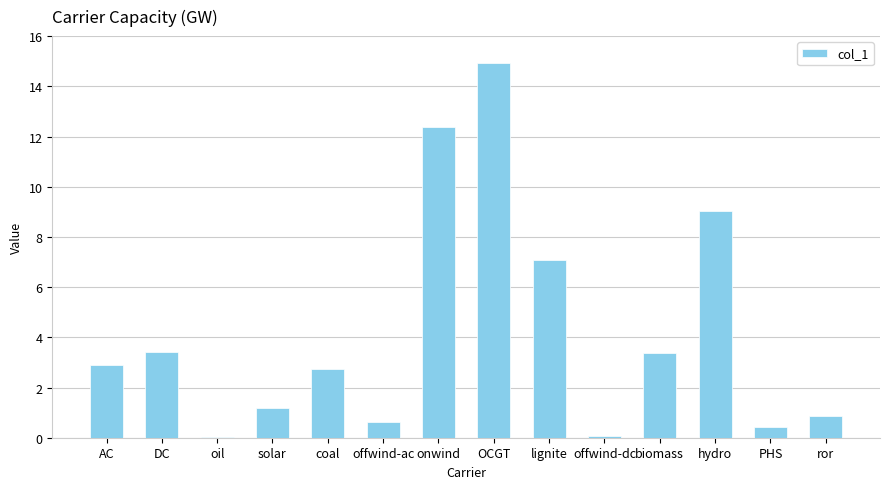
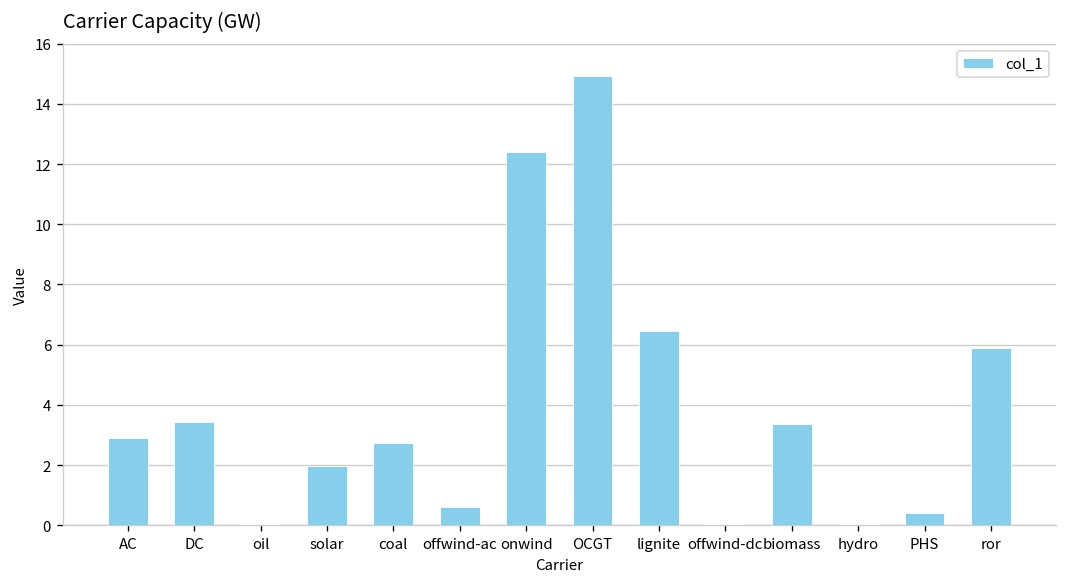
solar: 1.2 -> 2.0
lignite: 7.1 -> 6.5
hydro: 9.0 -> 0.1
ror: 0.9 -> 5.9
